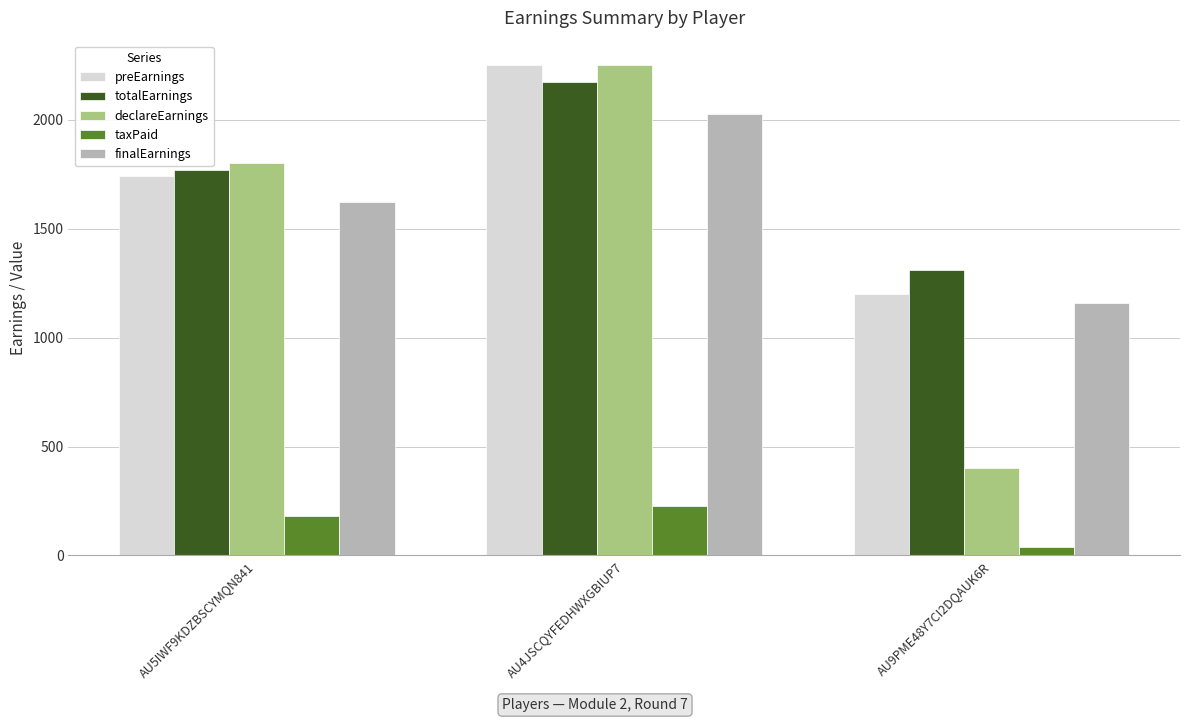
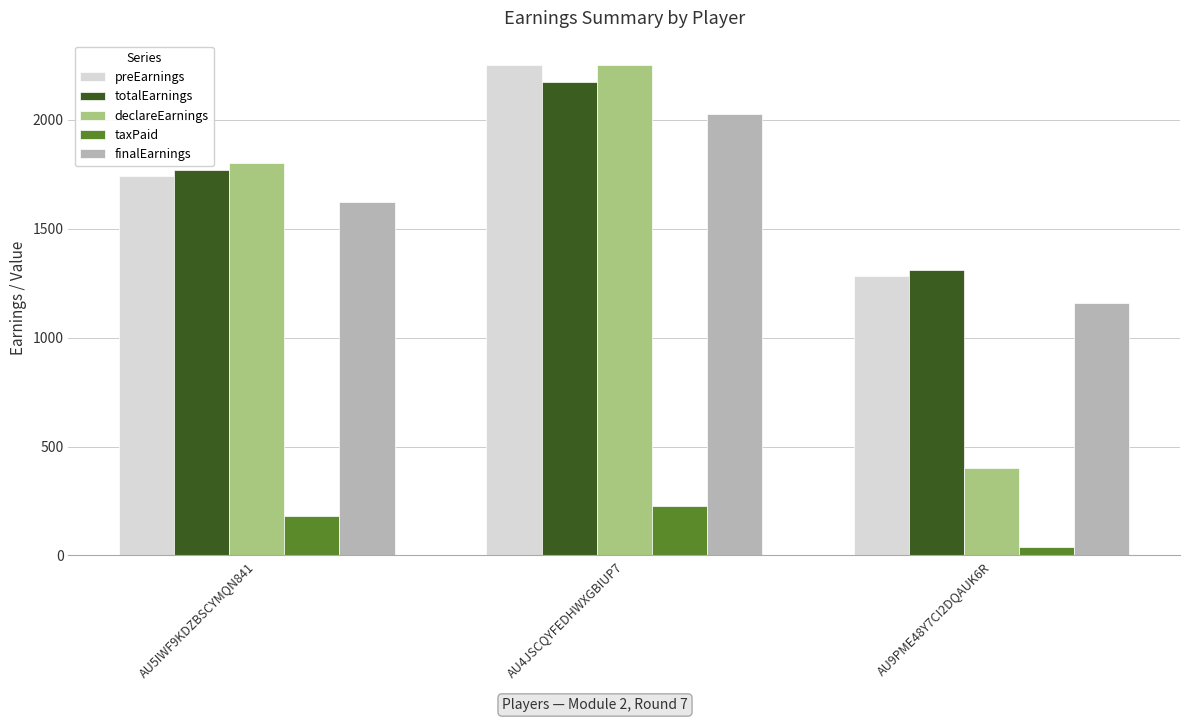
preEarnings, AU9PME48Y7CI2DQAUK6R: 1200 -> 1280
